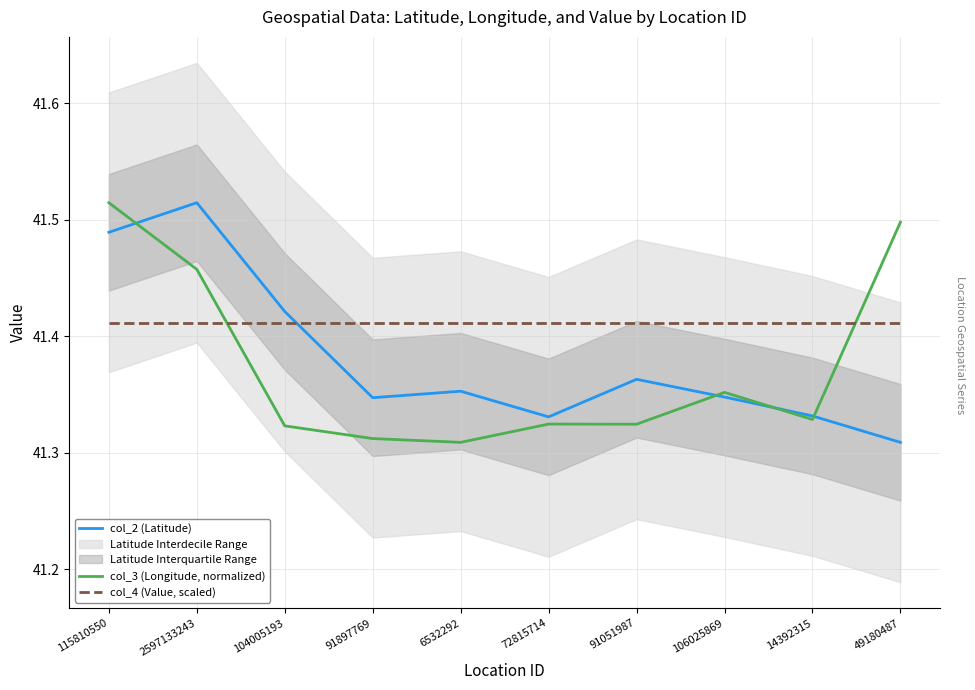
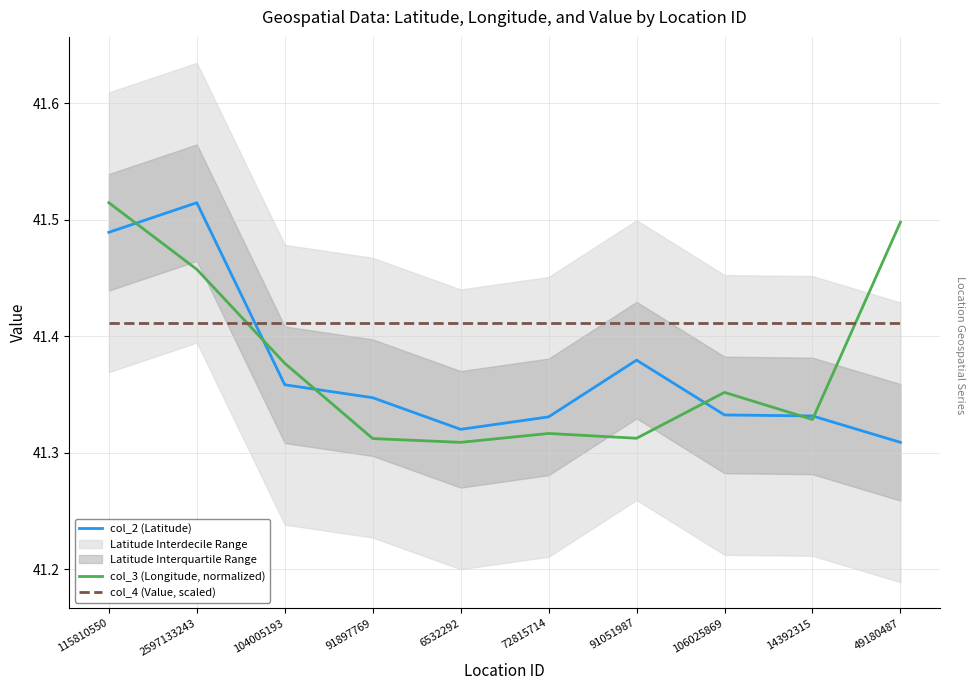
col_2 (Latitude), 104005193: 41.421 -> 41.358
col_3 (Longitude, normalized), 104005193: 41.323 -> 41.377
col_2 (Latitude), 6532292: 41.353 -> 41.320
col_3 (Longitude, normalized), 72815714: 41.325 -> 41.317
col_2 (Latitude), 91051987: 41.363 -> 41.380
col_3 (Longitude, normalized), 91051987: 41.325 -> 41.313
col_2 (Latitude), 106025869: 41.348 -> 41.333
